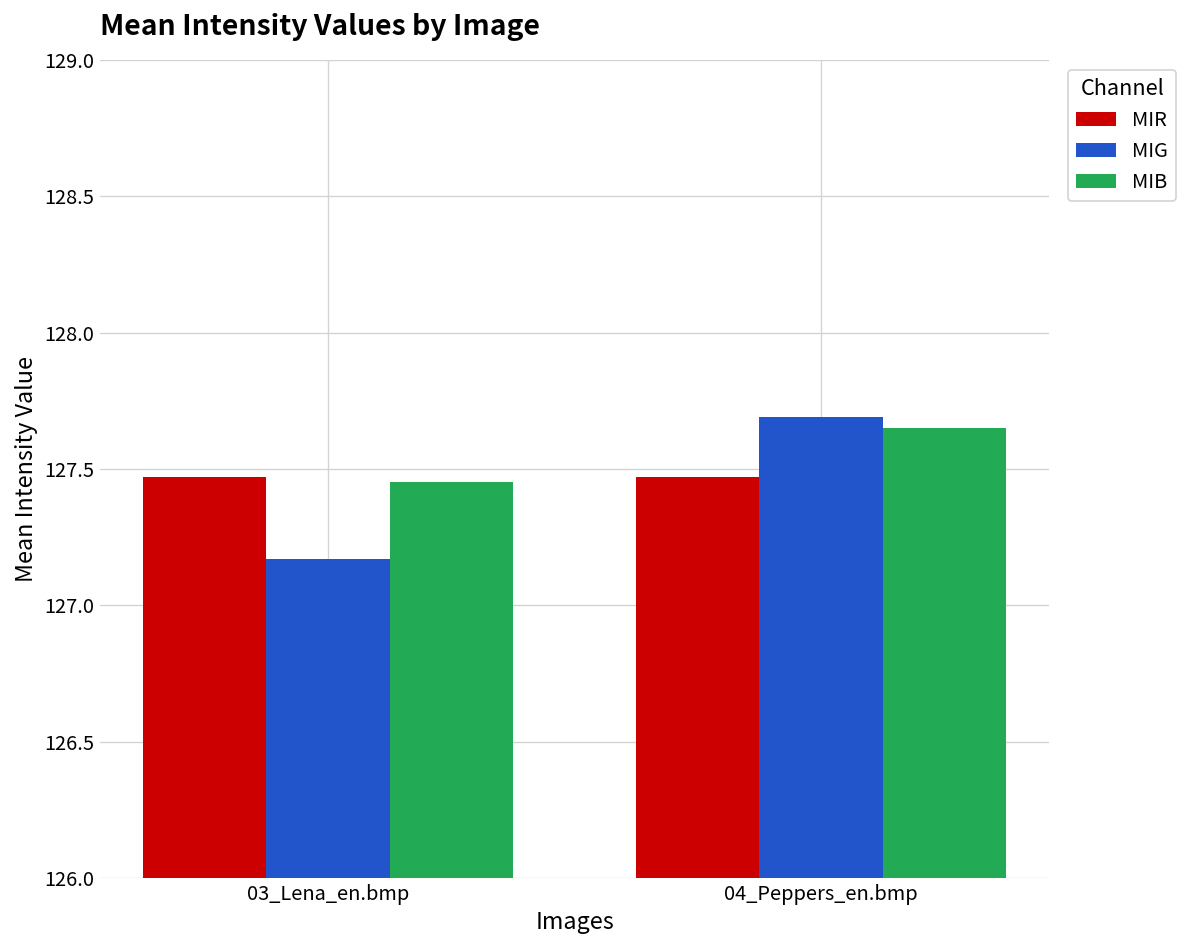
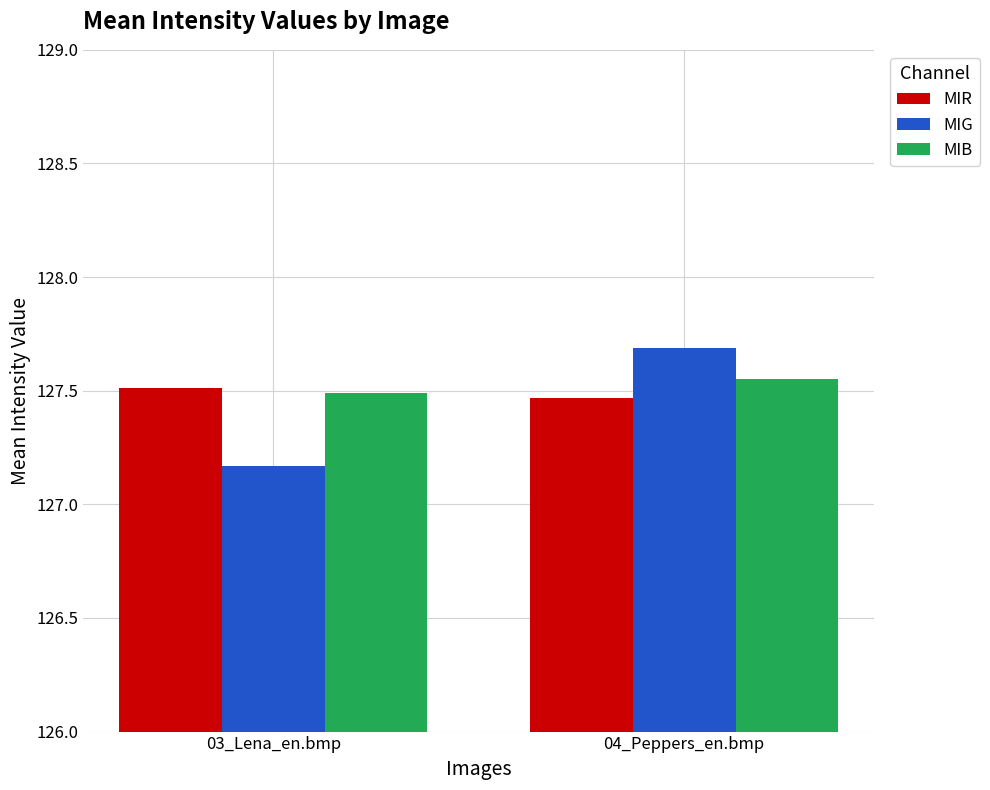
MIR, 03_Lena_en.bmp: 127.47 -> 127.51
MIB, 03_Lena_en.bmp: 127.45 -> 127.49
MIB, 04_Peppers_en.bmp: 127.65 -> 127.55
